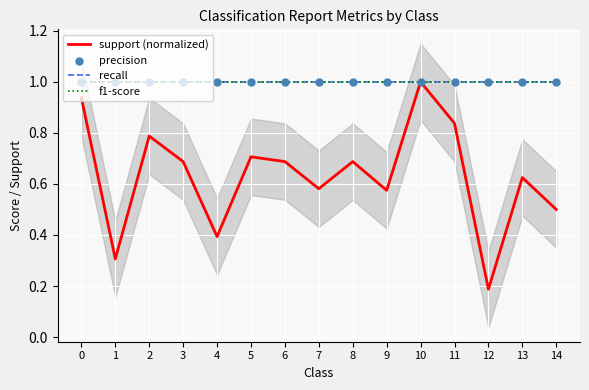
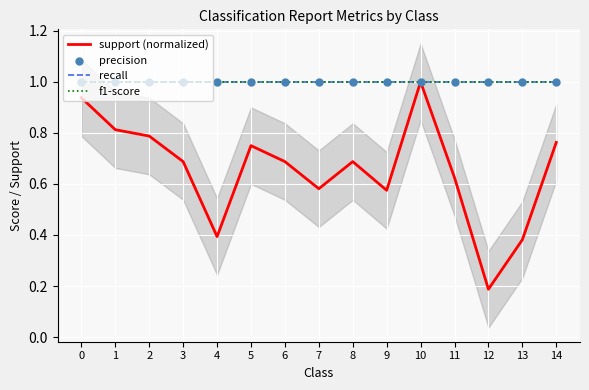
support (normalized), 1: 0.31 -> 0.81
support (normalized), 5: 0.71 -> 0.75
support (normalized), 11: 0.84 -> 0.63
support (normalized), 13: 0.63 -> 0.38
support (normalized), 14: 0.50 -> 0.76
